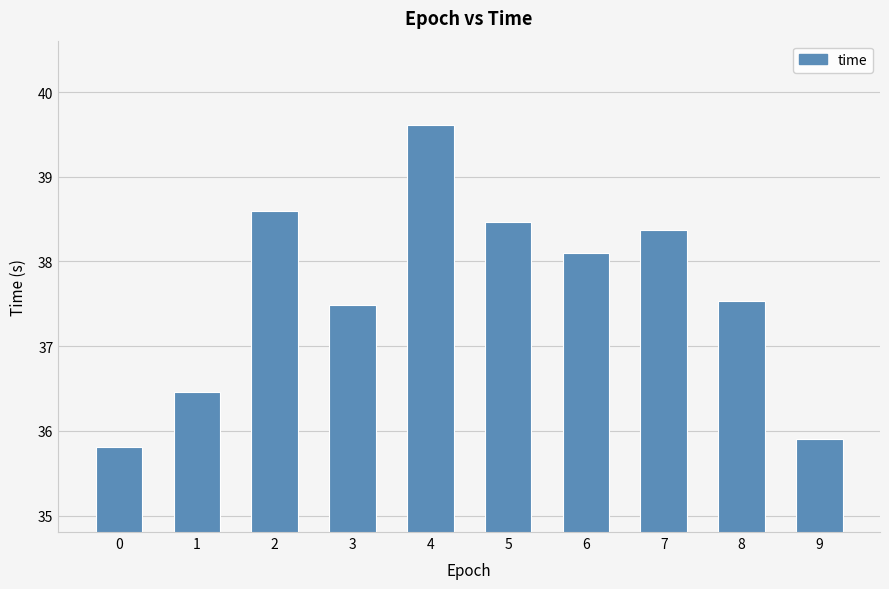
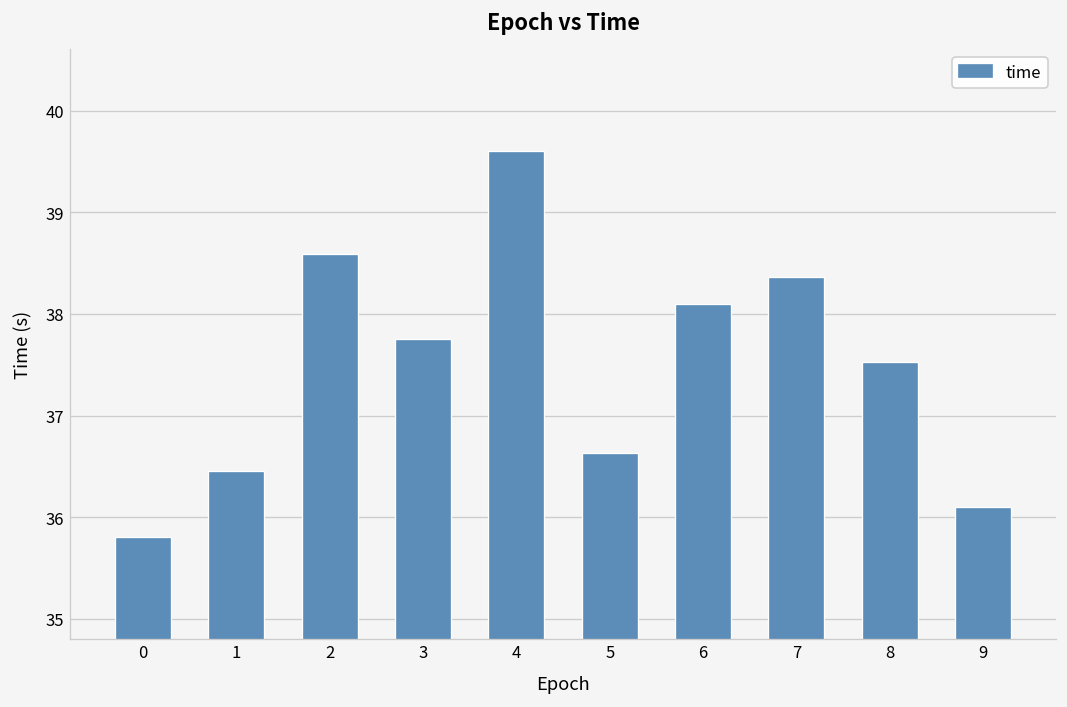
3: 37.5 -> 37.8
5: 38.5 -> 36.6
9: 35.9 -> 36.1
